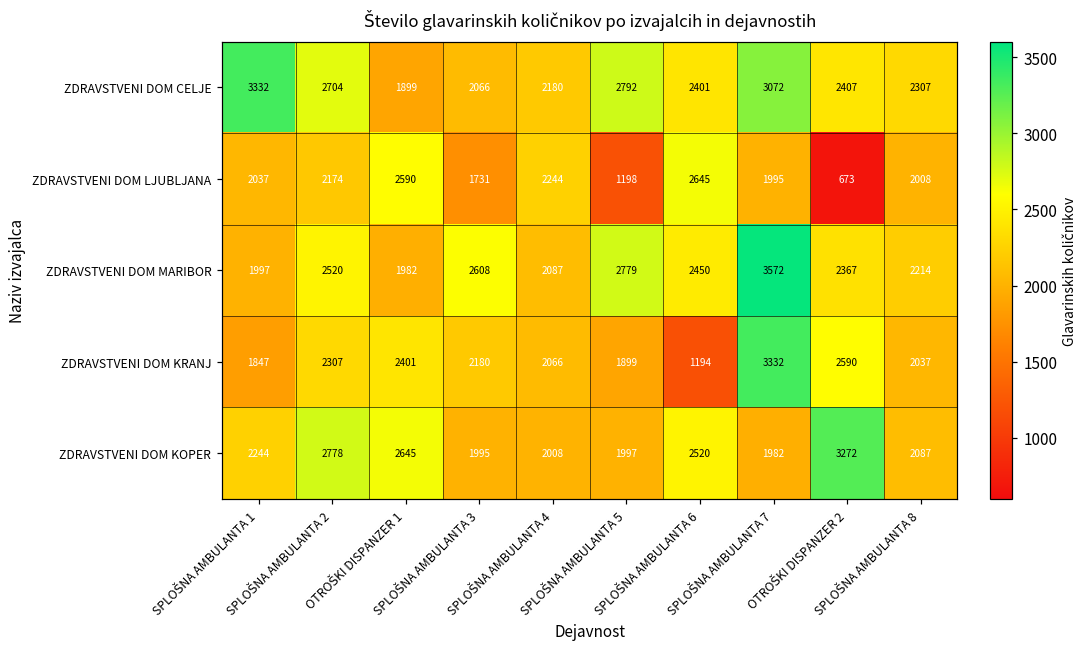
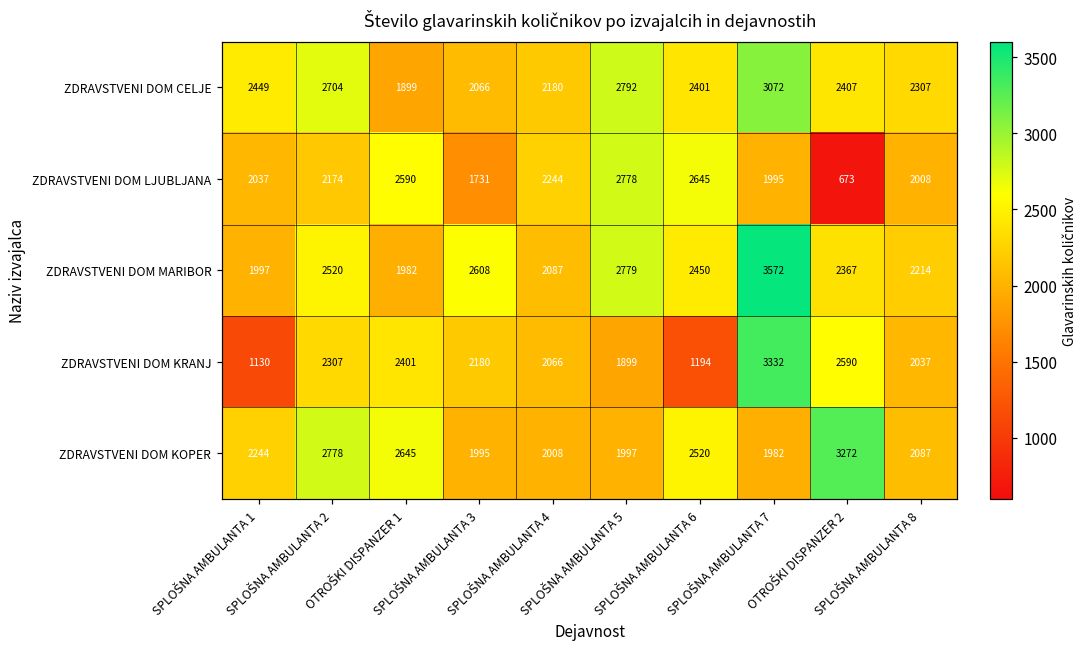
ZDRAVSTVENI DOM CELJE, SPLOŠNA AMBULANTA 1: 3332 -> 2449
ZDRAVSTVENI DOM LJUBLJANA, SPLOŠNA AMBULANTA 5: 1198 -> 2778
ZDRAVSTVENI DOM KRANJ, SPLOŠNA AMBULANTA 1: 1847 -> 1130
